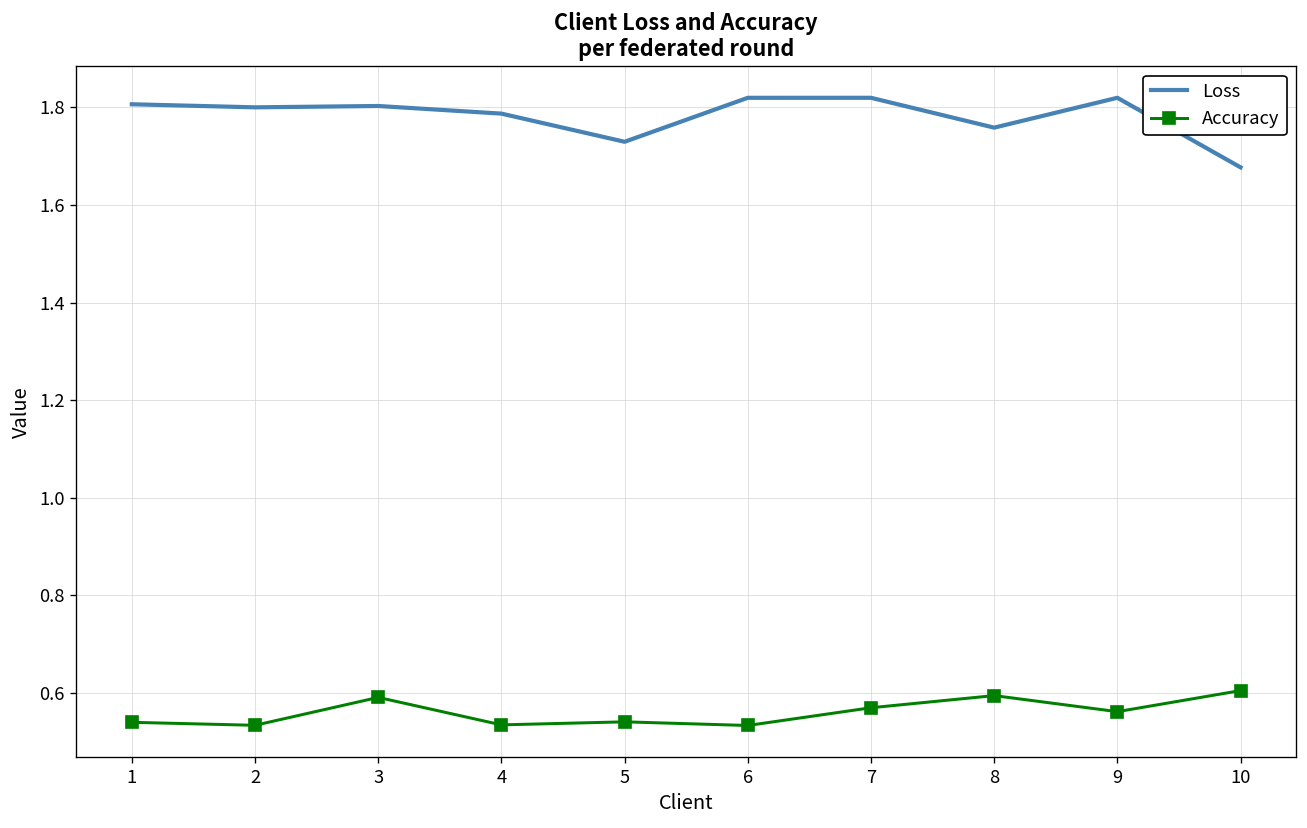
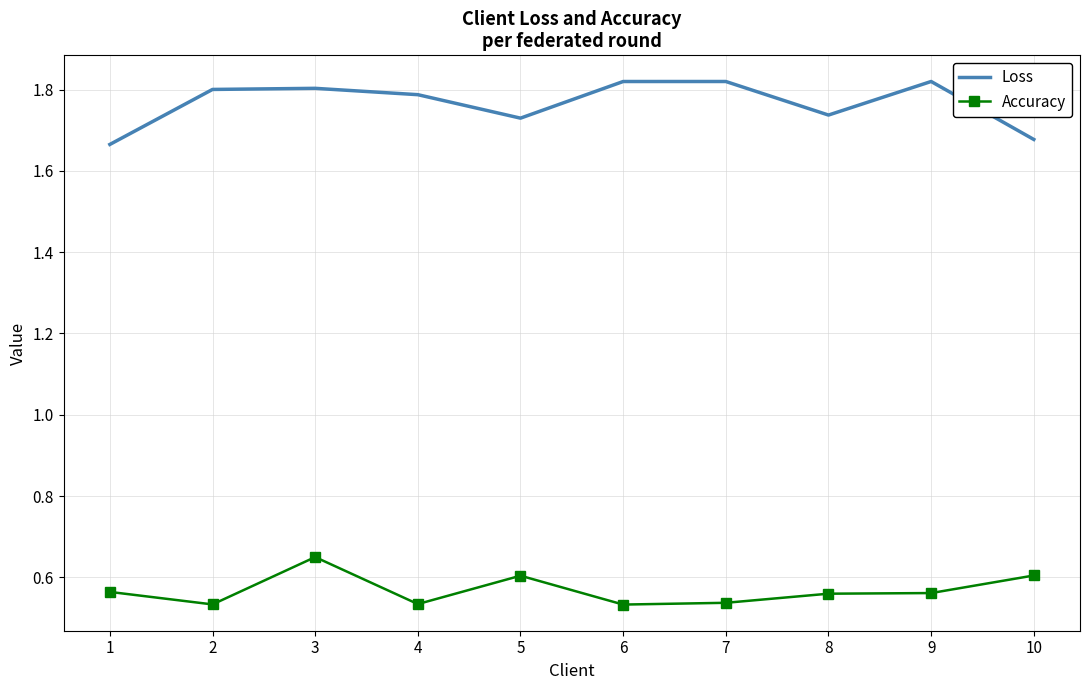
Loss, 1: 1.81 -> 1.66
Accuracy, 1: 0.54 -> 0.56
Accuracy, 3: 0.59 -> 0.65
Accuracy, 5: 0.54 -> 0.60
Accuracy, 7: 0.57 -> 0.54
Loss, 8: 1.76 -> 1.74
Accuracy, 8: 0.59 -> 0.56
